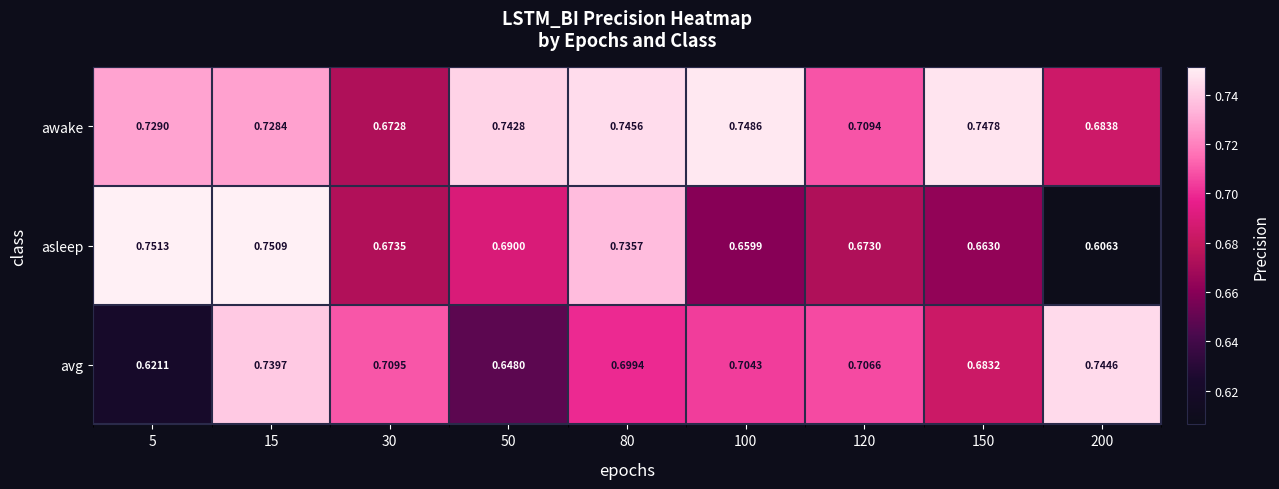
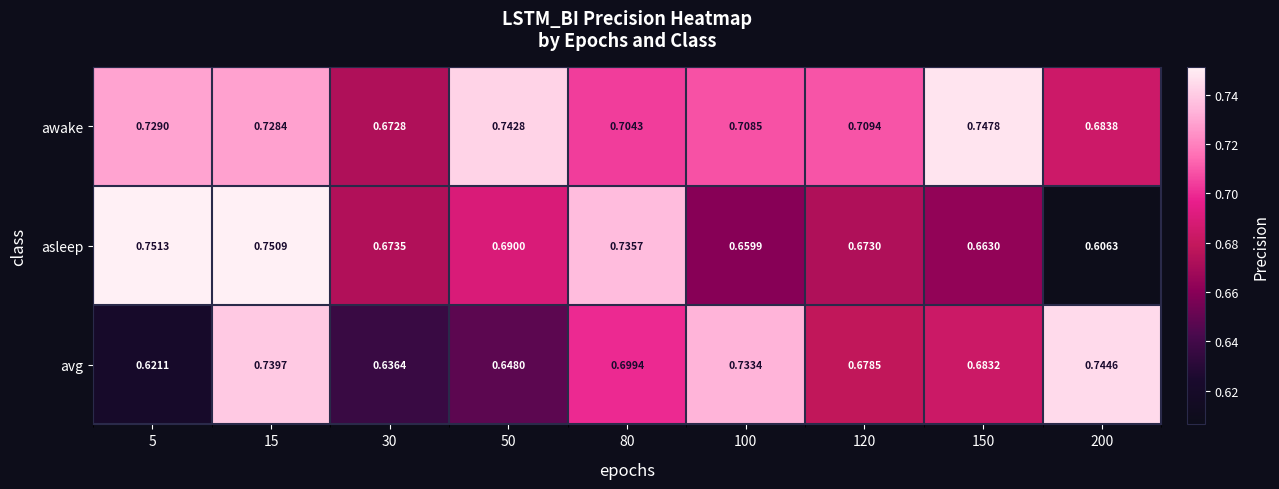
awake, 80: 0.7456 -> 0.7043
awake, 100: 0.7486 -> 0.7085
avg, 30: 0.7095 -> 0.6364
avg, 100: 0.7043 -> 0.7334
avg, 120: 0.7066 -> 0.6785
